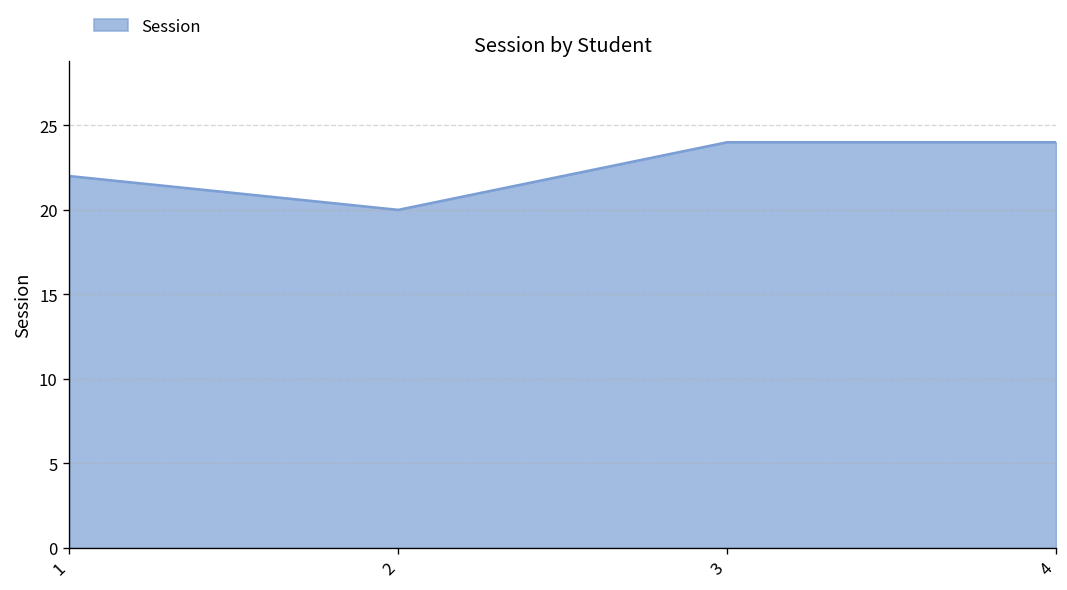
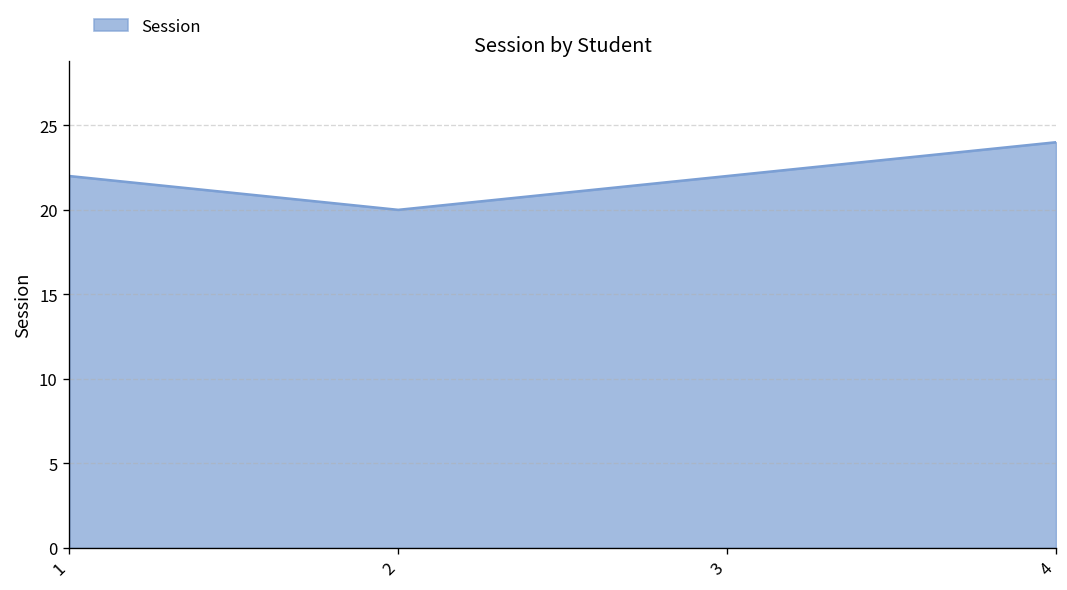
3: 24 -> 22
